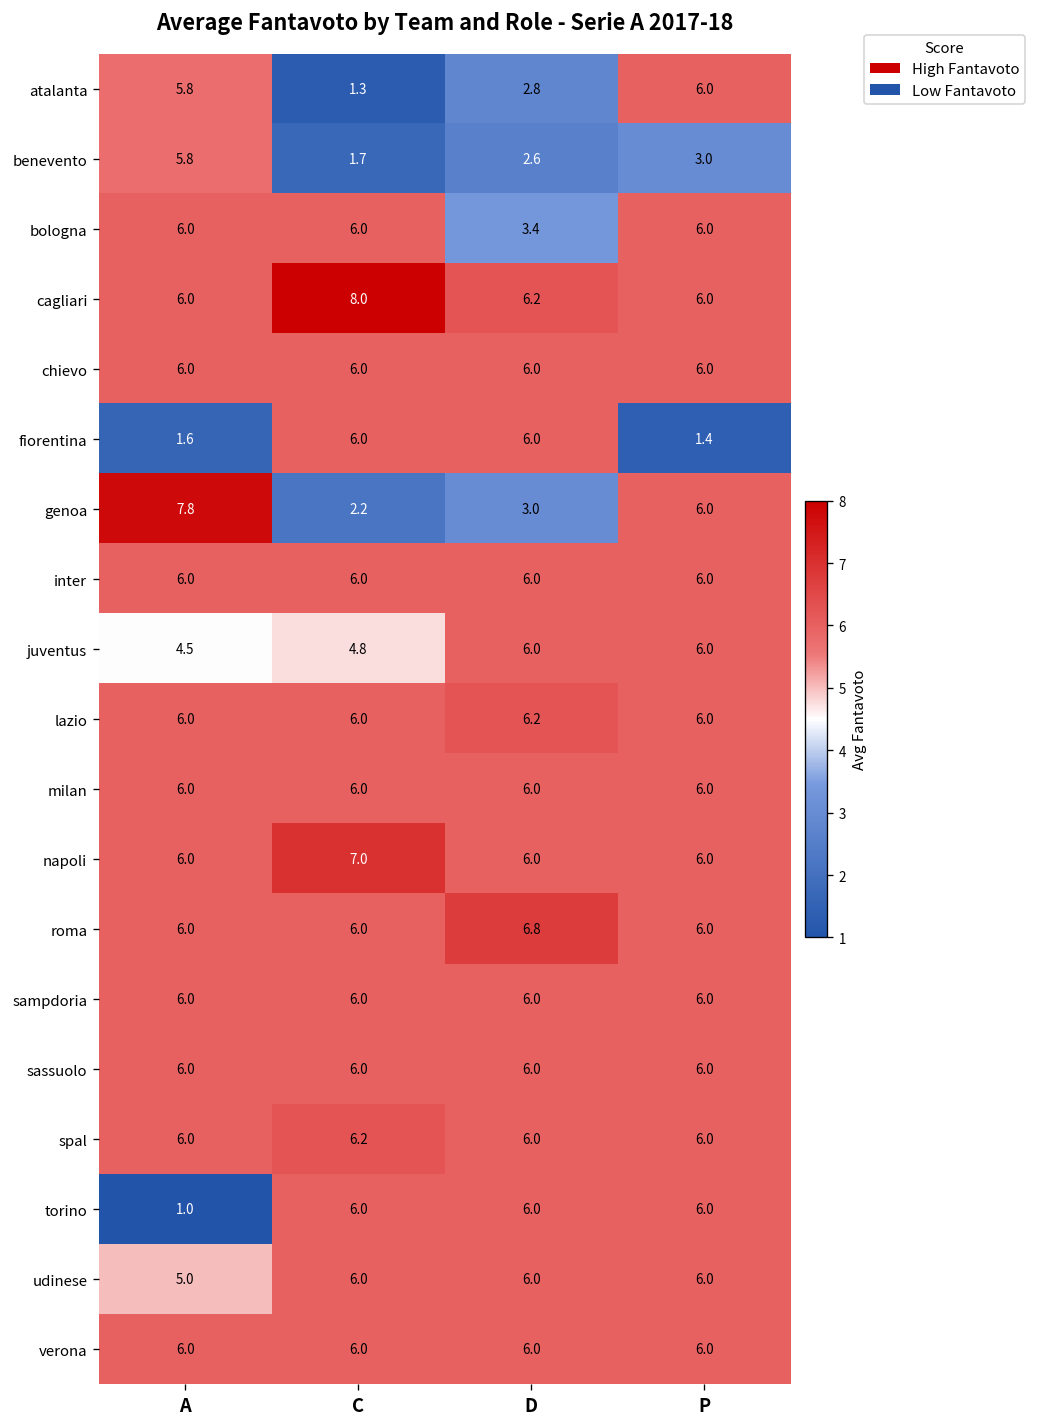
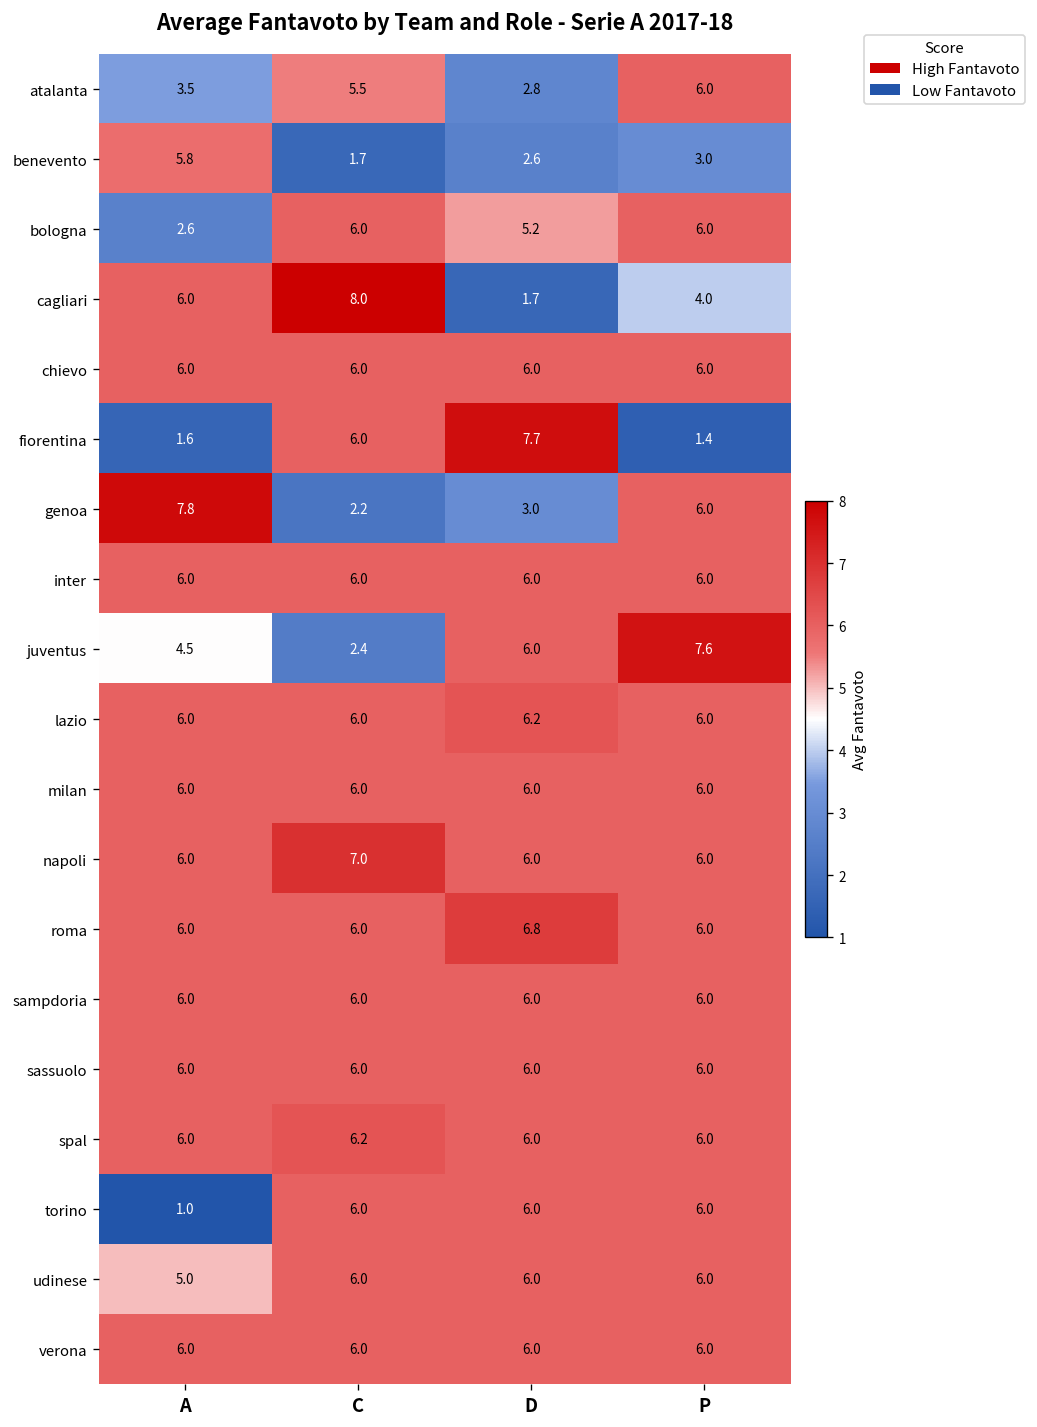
atalanta, A: 5.8 -> 3.5
atalanta, C: 1.3 -> 5.5
bologna, A: 6.0 -> 2.6
bologna, D: 3.4 -> 5.2
cagliari, D: 6.2 -> 1.7
cagliari, P: 6.0 -> 4.0
fiorentina, D: 6.0 -> 7.7
juventus, C: 4.8 -> 2.4
juventus, P: 6.0 -> 7.6
